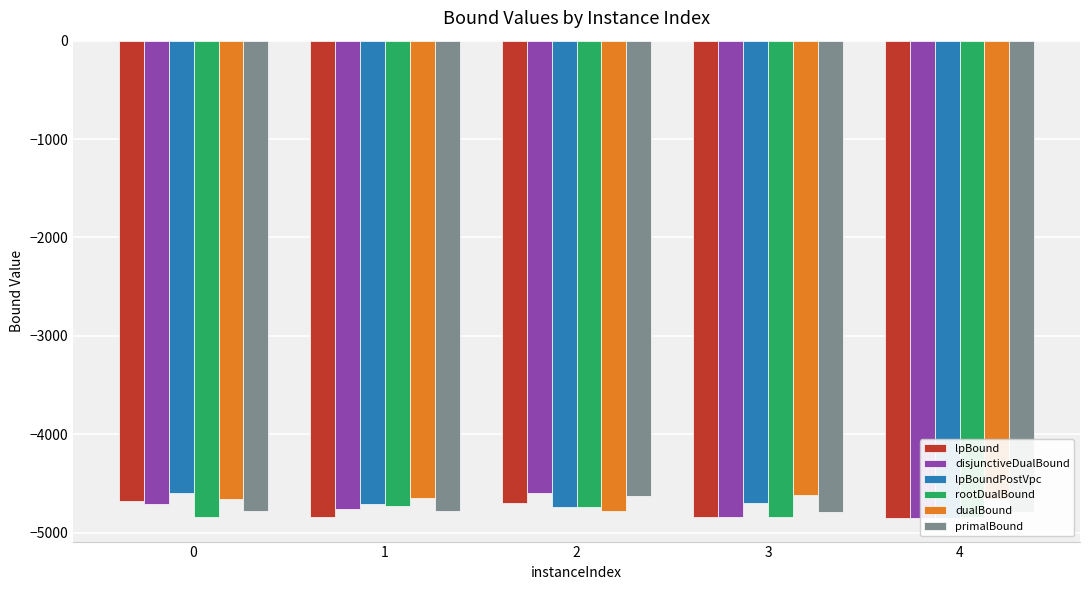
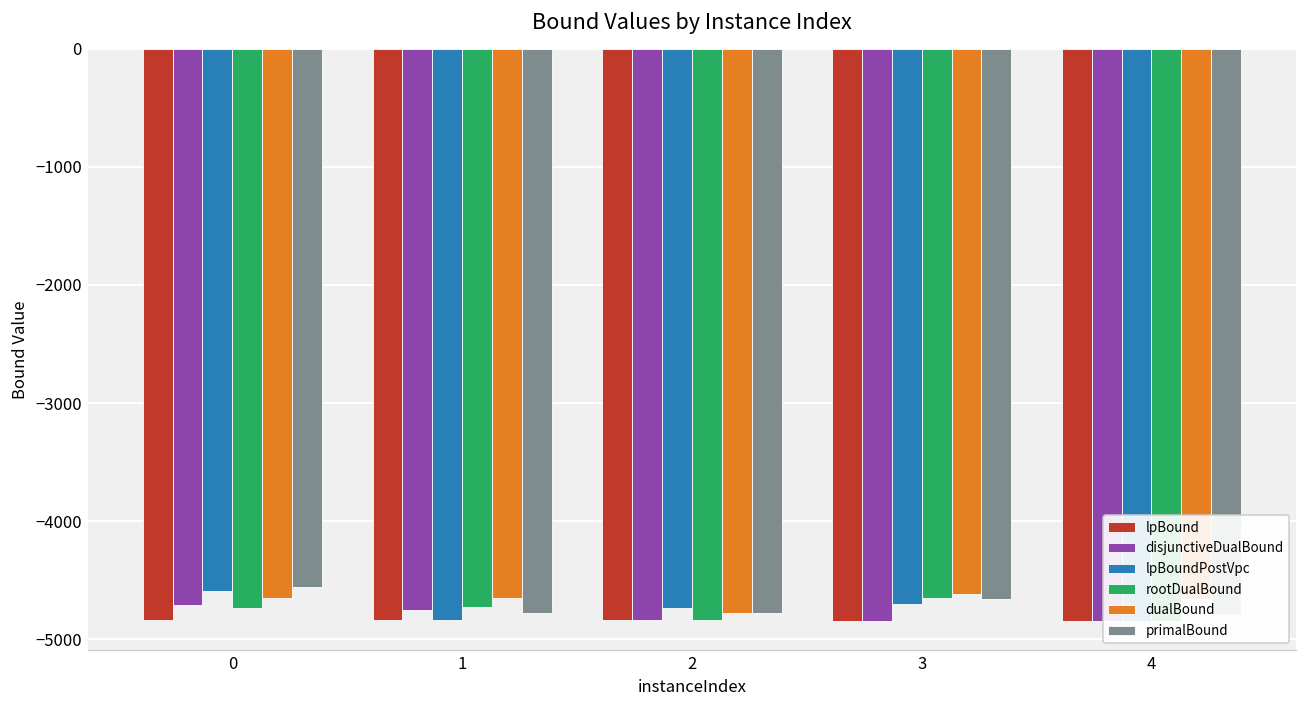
lpBound, 0: -4700 -> -4800
rootDualBound, 0: -4800 -> -4700
primalBound, 0: -4800 -> -4600
lpBoundPostVpc, 1: -4700 -> -4800
lpBound, 2: -4700 -> -4800
disjunctiveDualBound, 2: -4600 -> -4800
rootDualBound, 2: -4700 -> -4800
primalBound, 2: -4600 -> -4800
rootDualBound, 3: -4800 -> -4600
primalBound, 3: -4800 -> -4700
